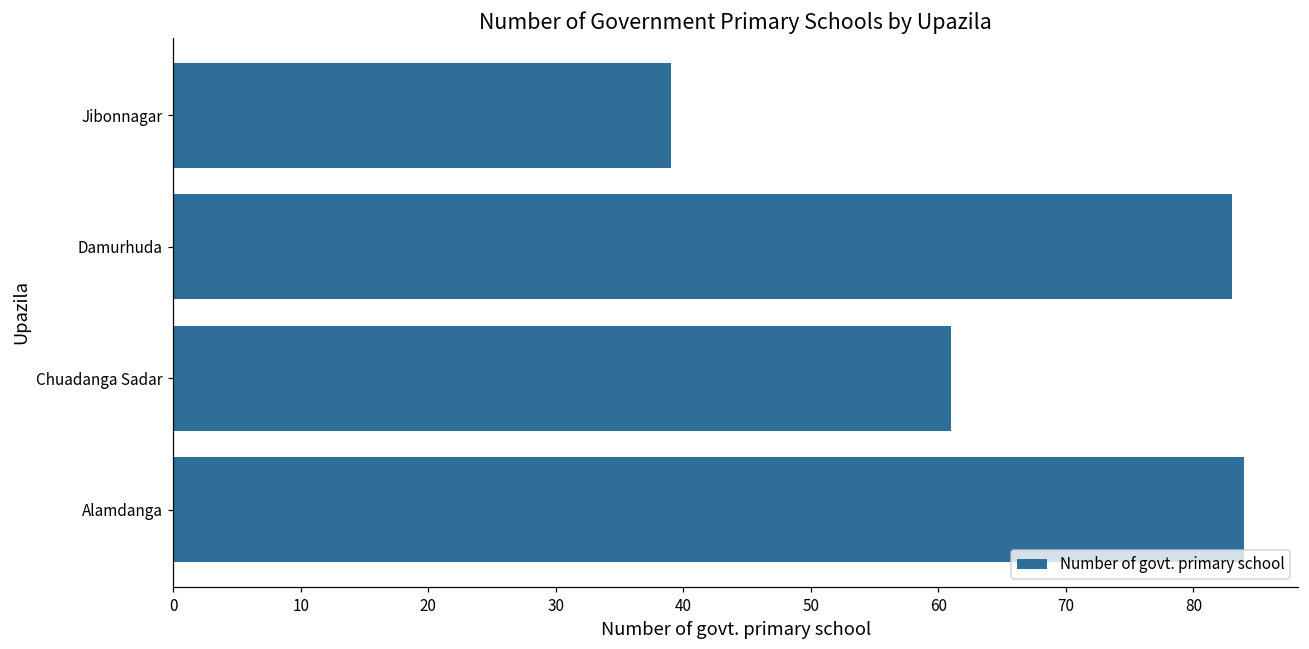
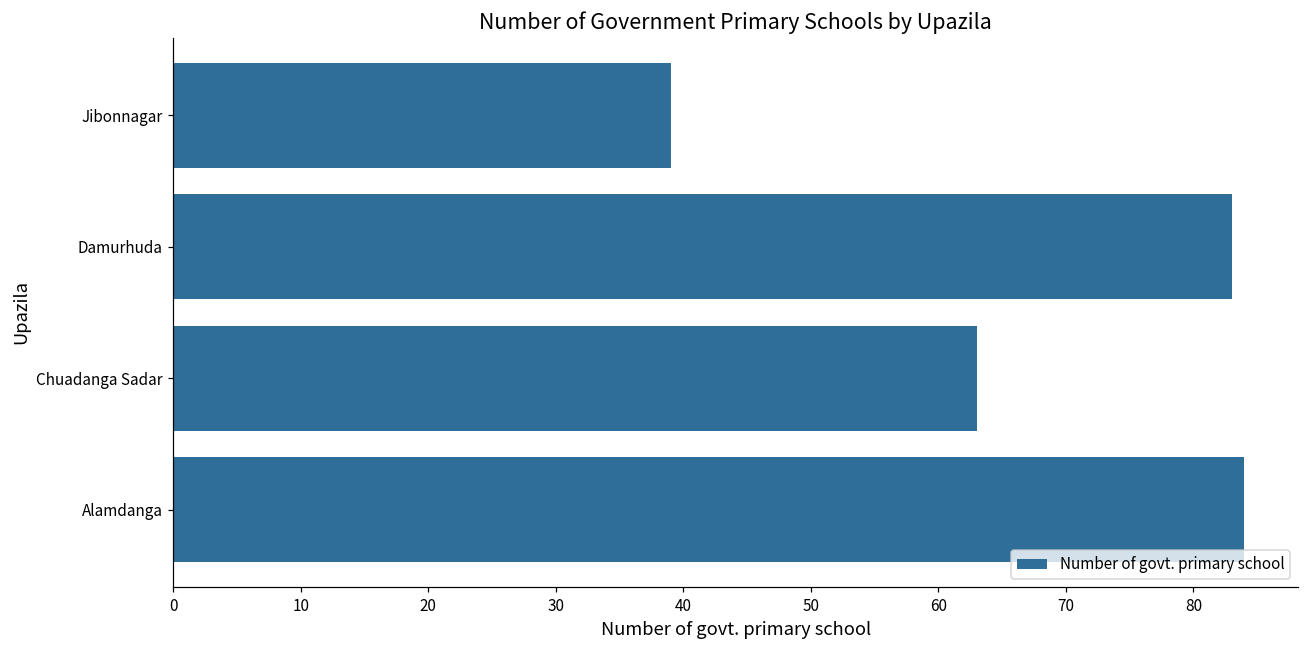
Chuadanga Sadar: 61 -> 63
